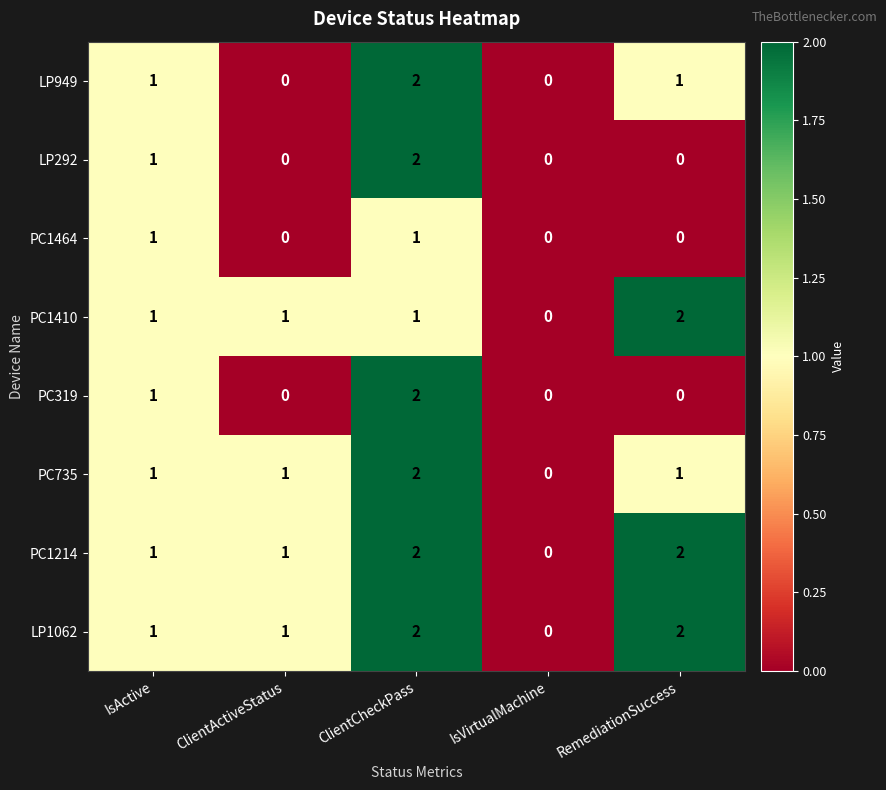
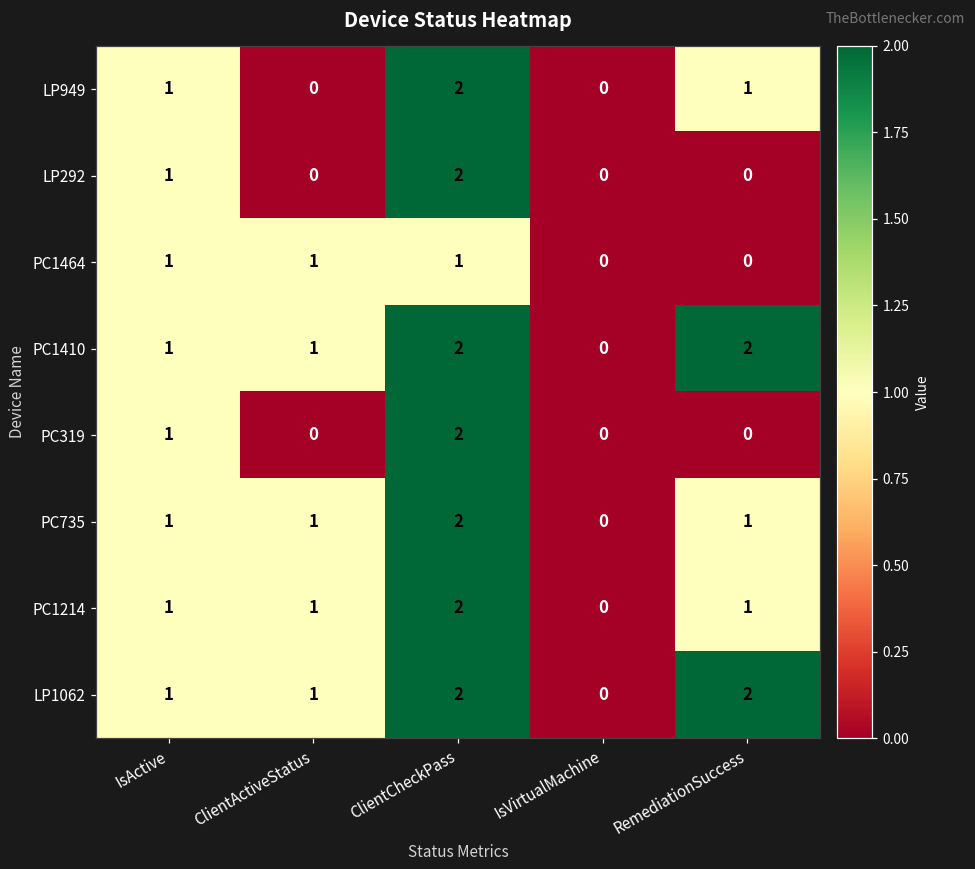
PC1464, ClientActiveStatus: 0 -> 1
PC1410, ClientCheckPass: 1 -> 2
PC1214, RemediationSuccess: 2 -> 1
